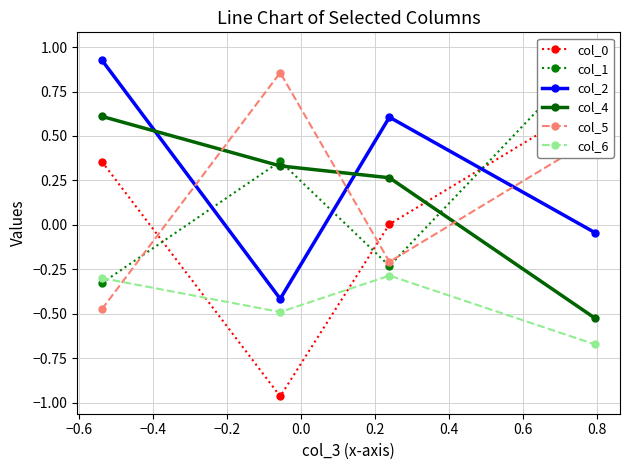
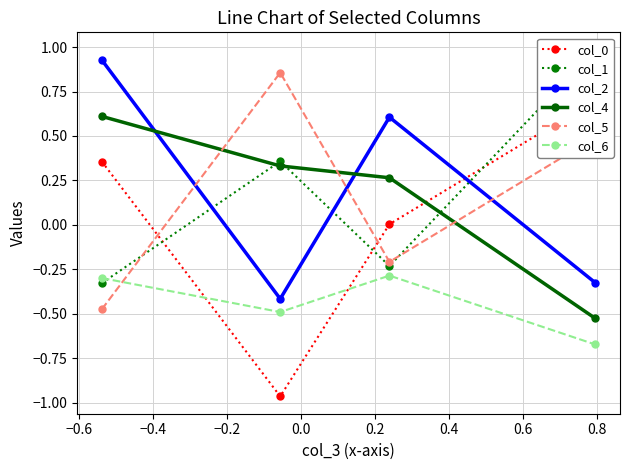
col_2, 0.8: -0.04 -> -0.33
